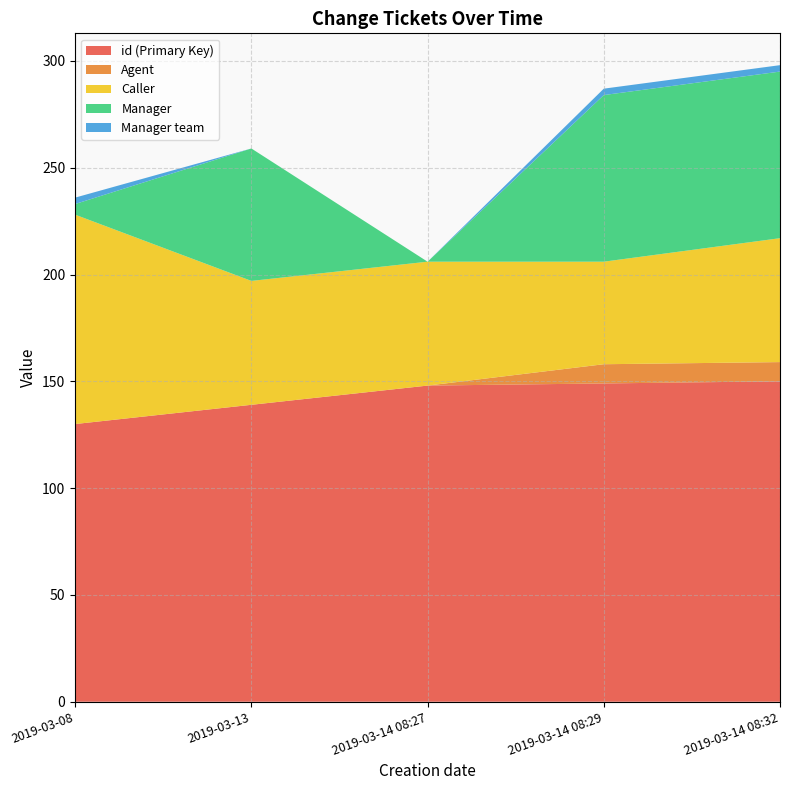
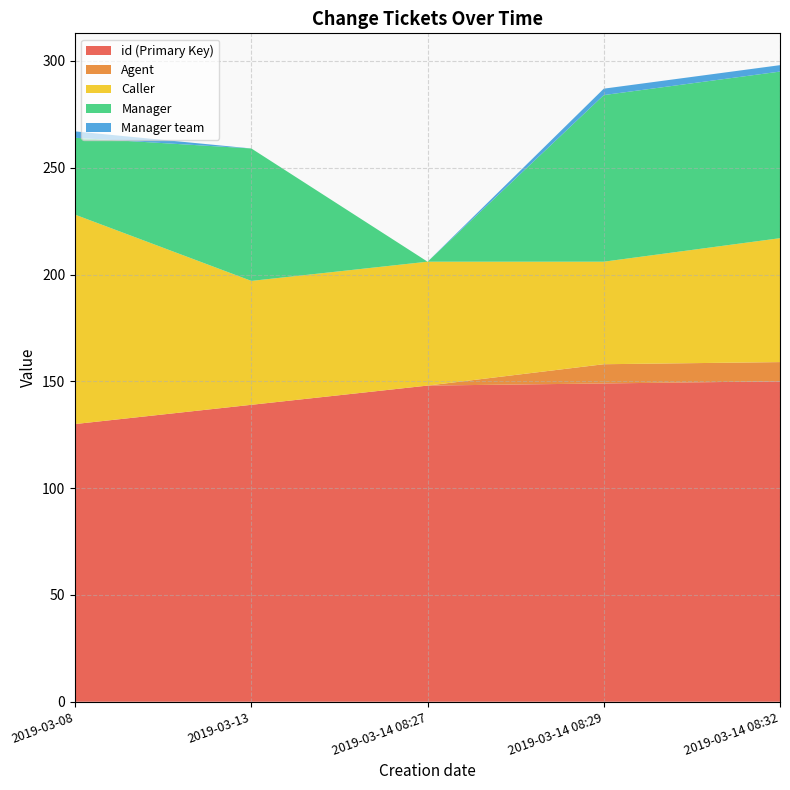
Manager, 2019-03-08: 5 -> 36
